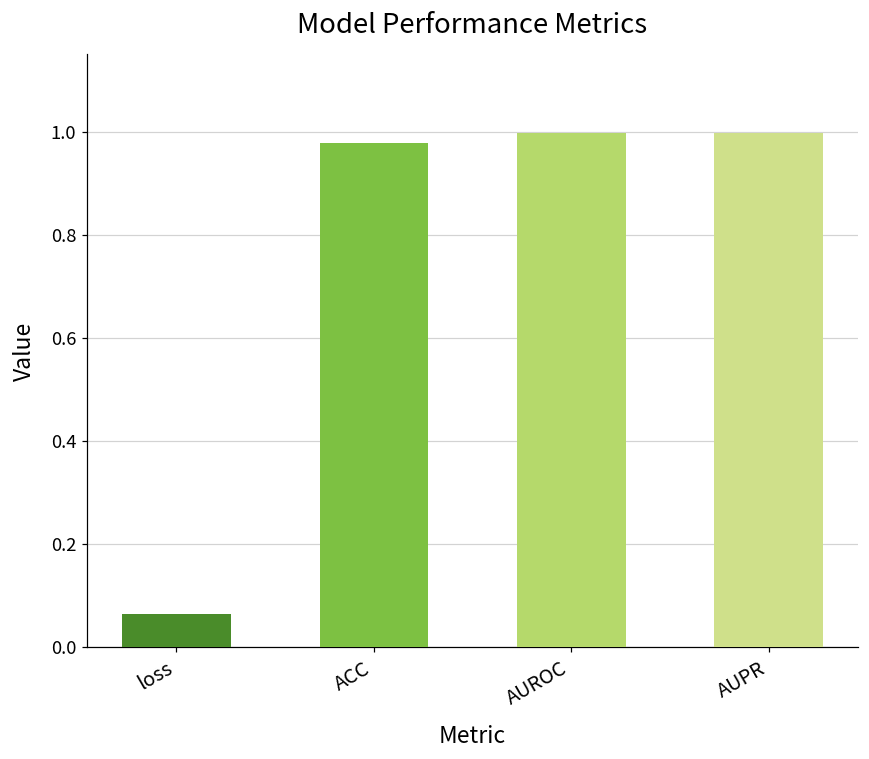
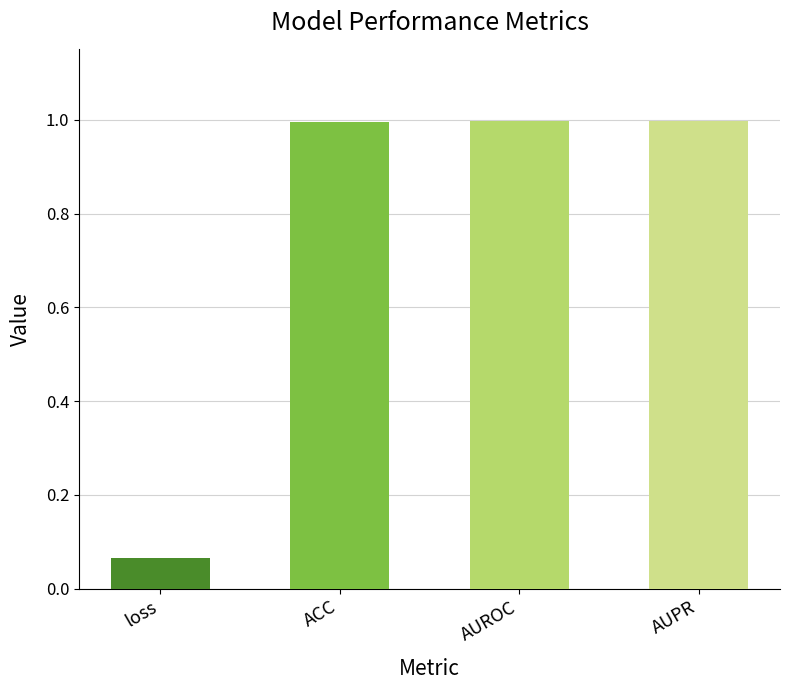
ACC: 0.98 -> 1.00
